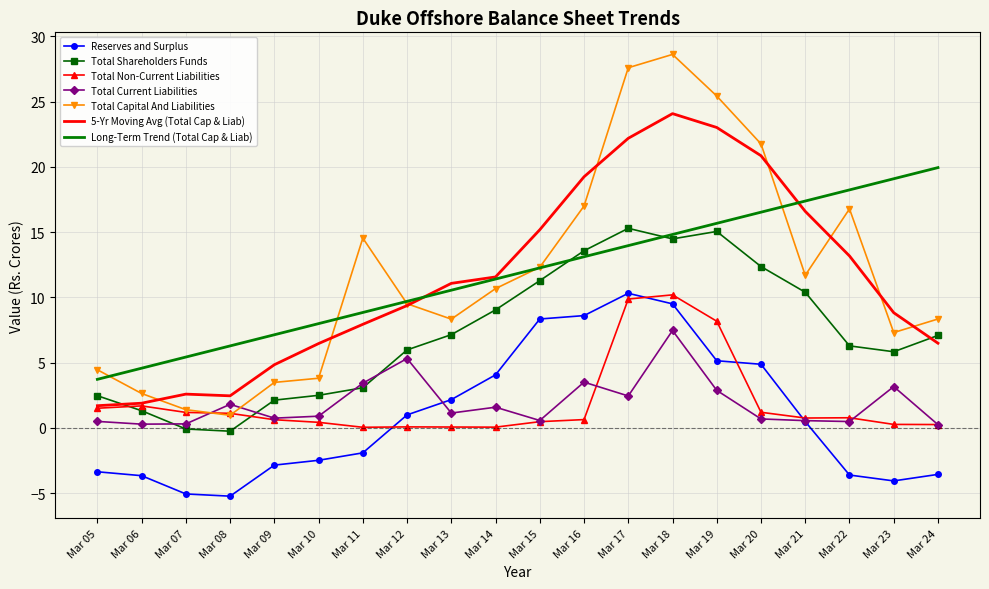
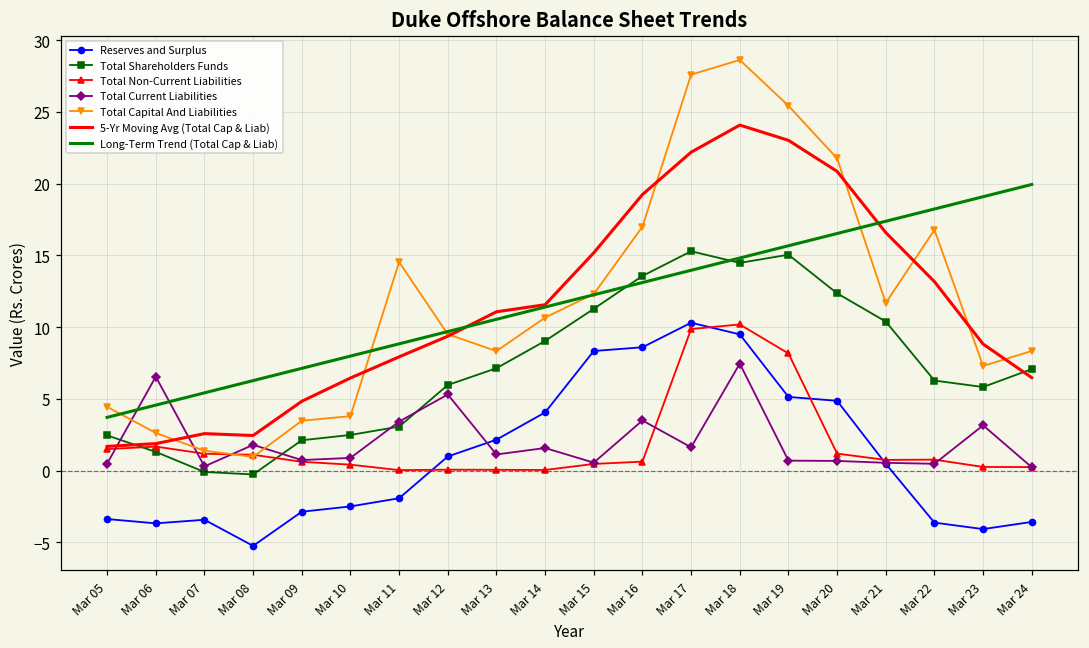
Total Current Liabilities, Mar 06: 0.3 -> 6.6
Reserves and Surplus, Mar 07: -5.1 -> -3.4
Total Current Liabilities, Mar 17: 2.4 -> 1.6
Total Current Liabilities, Mar 19: 2.9 -> 0.7
